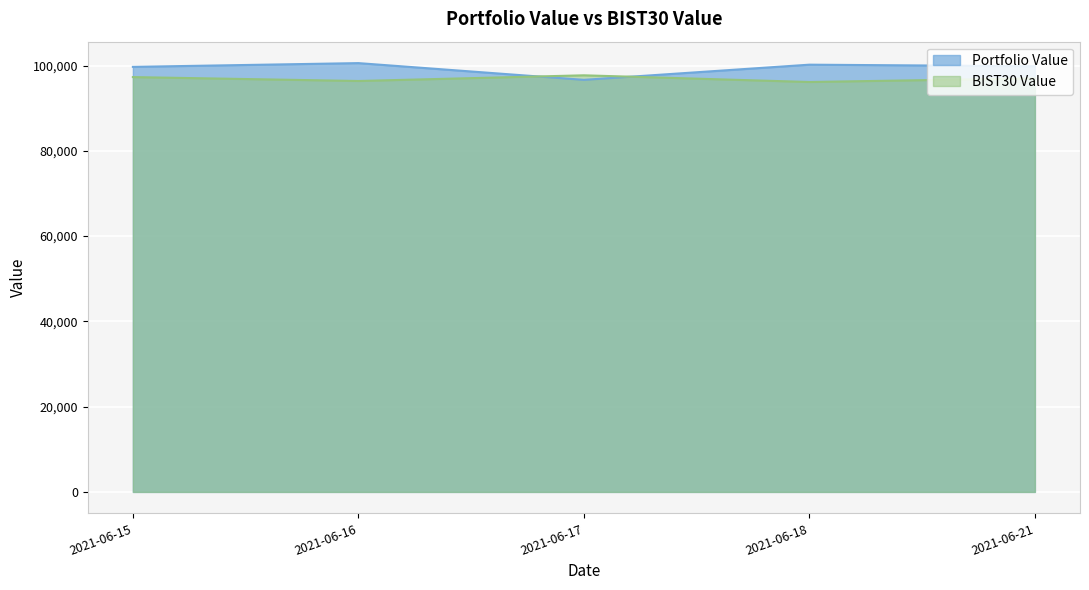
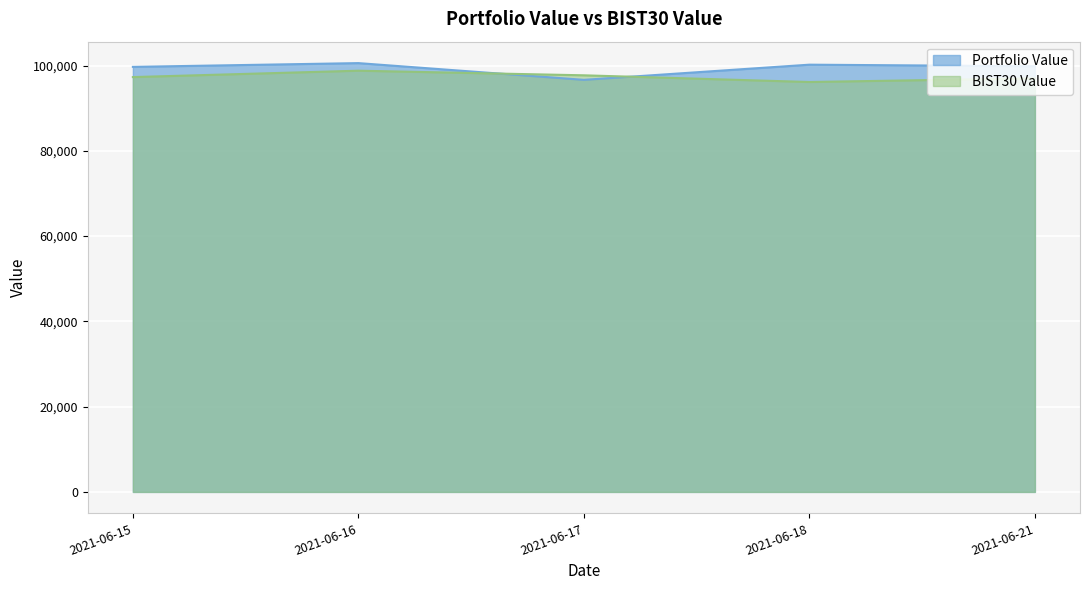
BIST30 Value, 2021-06-16: 96,000 -> 99,000
